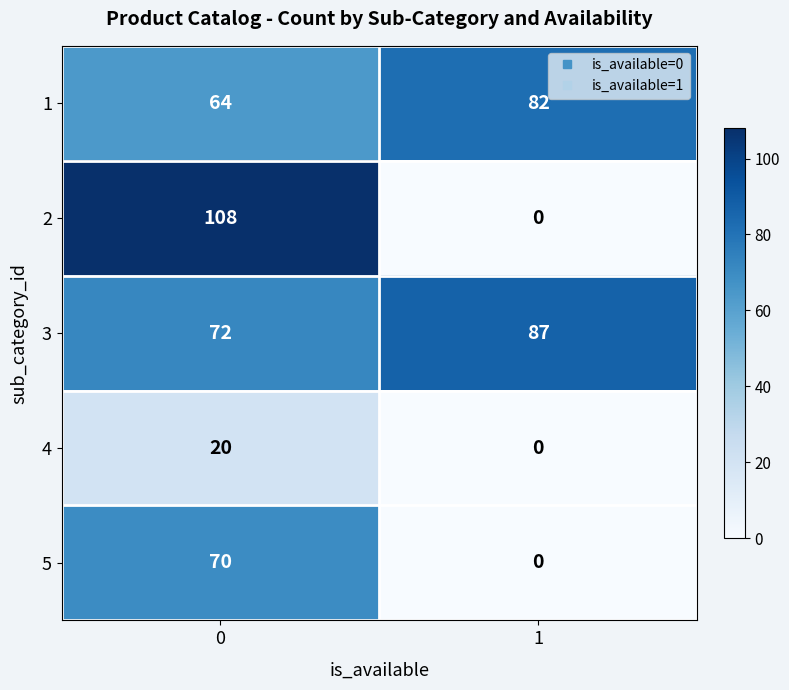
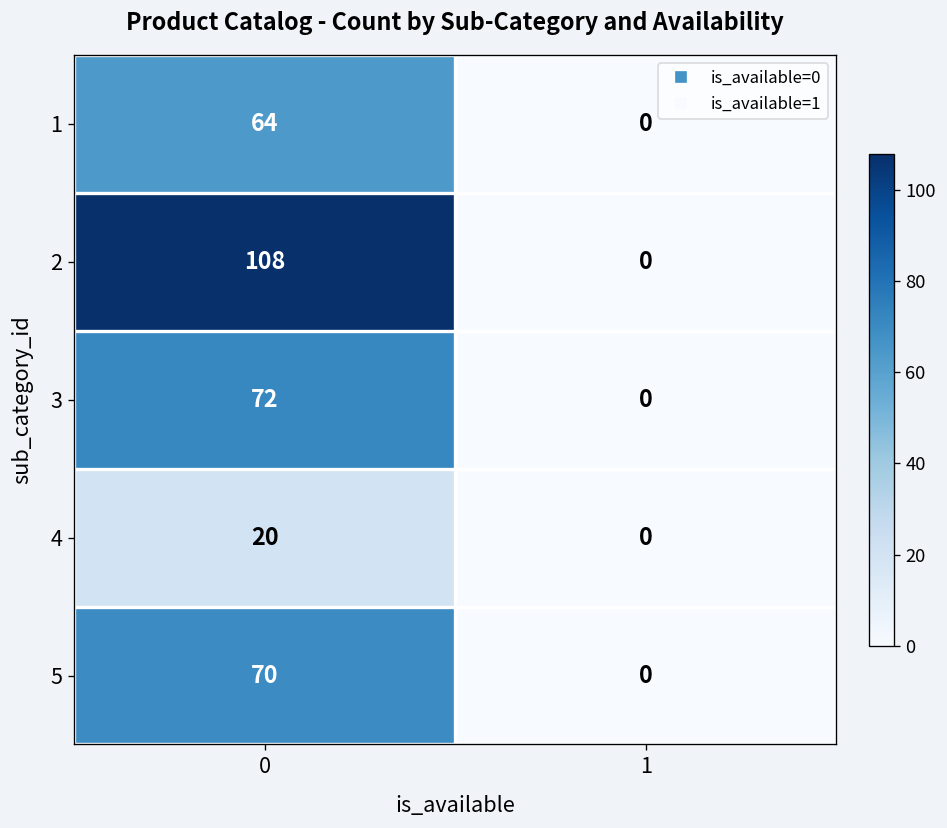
1, 1: 82 -> 0
3, 1: 87 -> 0
